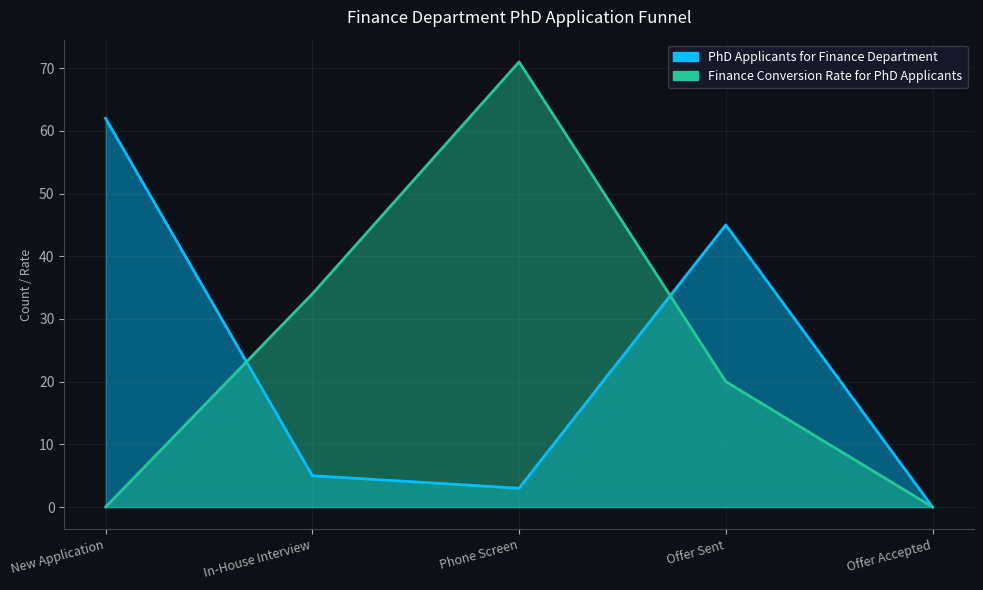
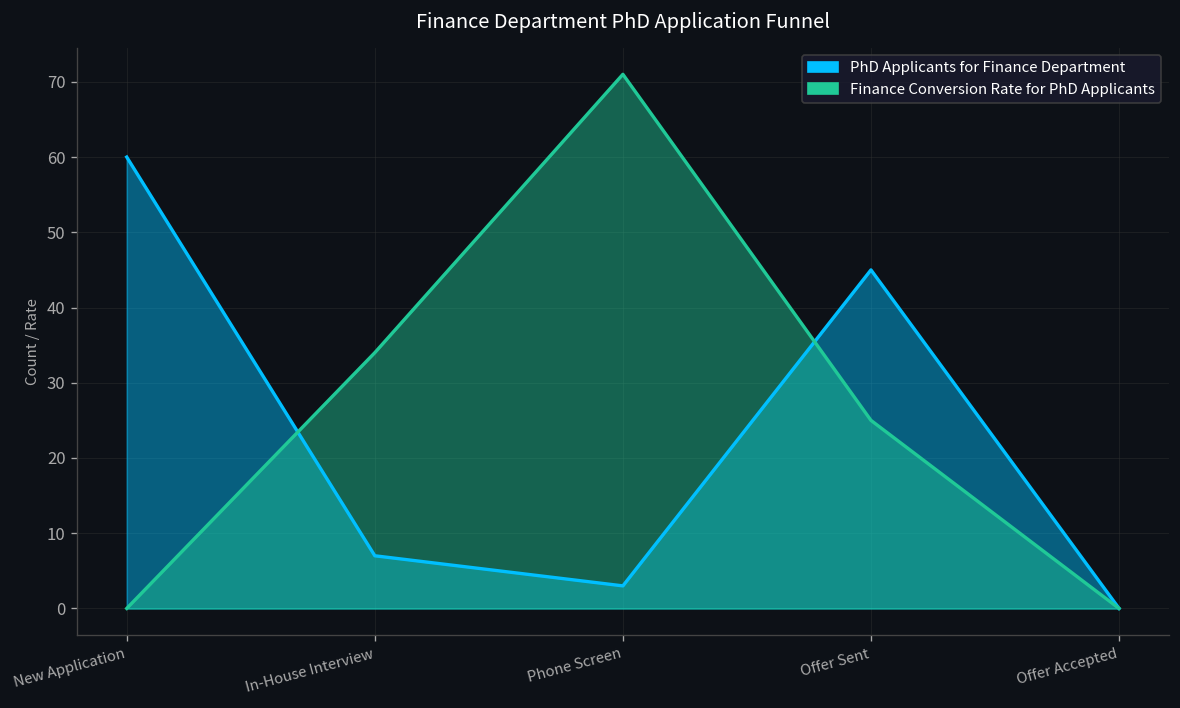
PhD Applicants for Finance Department, New Application: 62 -> 60
PhD Applicants for Finance Department, In-House Interview: 5 -> 7
Finance Conversion Rate for PhD Applicants, Offer Sent: 20 -> 25
